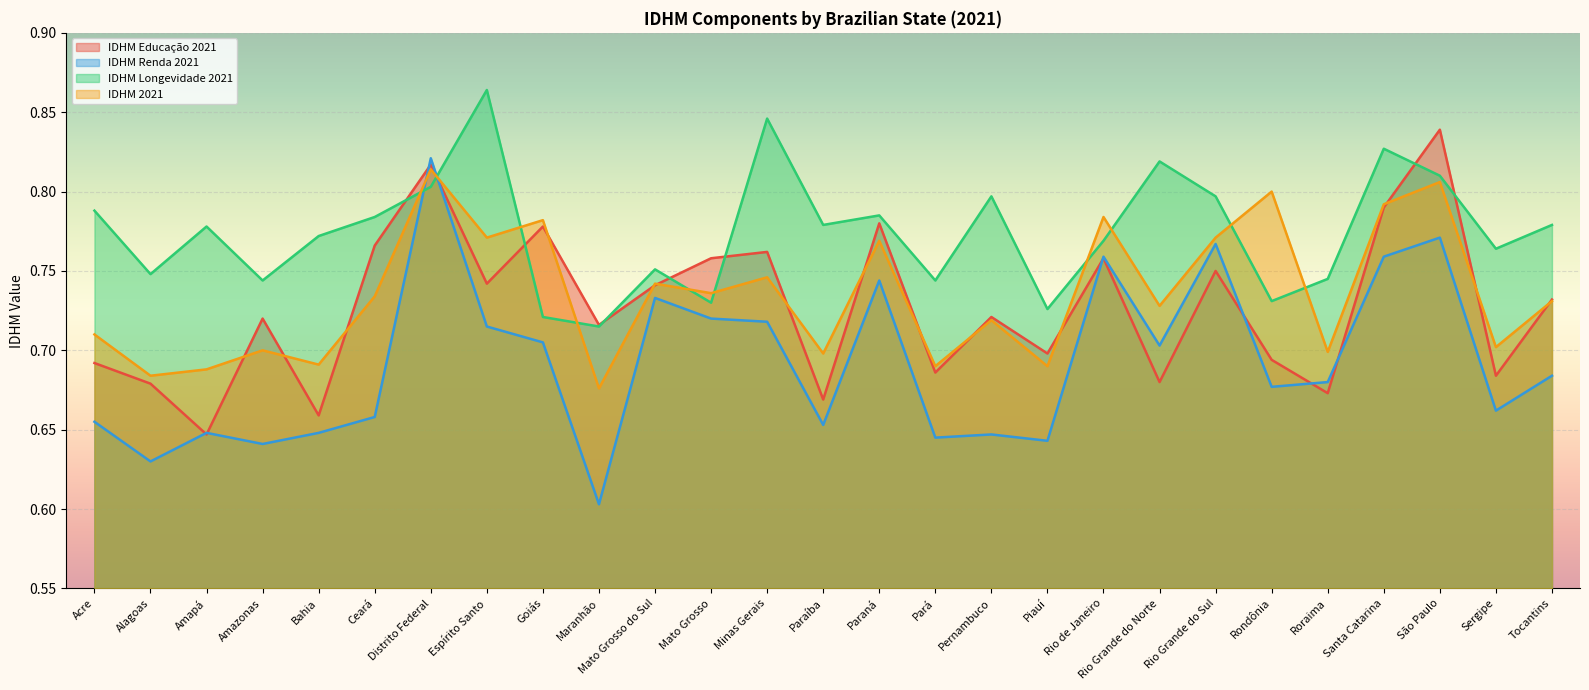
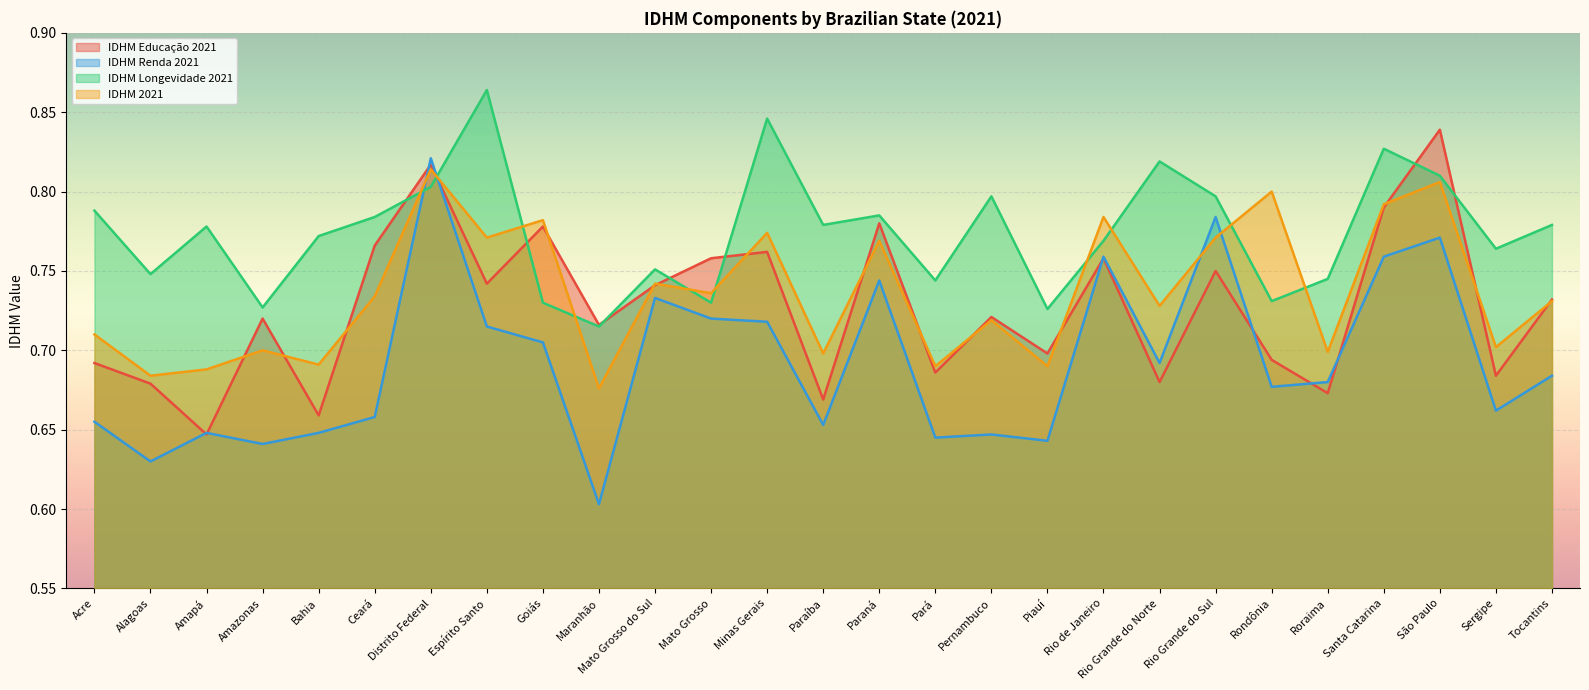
IDHM Longevidade 2021, Amazonas: 0.744 -> 0.727
IDHM Longevidade 2021, Goiás: 0.721 -> 0.730
IDHM 2021, Minas Gerais: 0.746 -> 0.774
IDHM Renda 2021, Rio Grande do Norte: 0.703 -> 0.692
IDHM Renda 2021, Rio Grande do Sul: 0.767 -> 0.784
